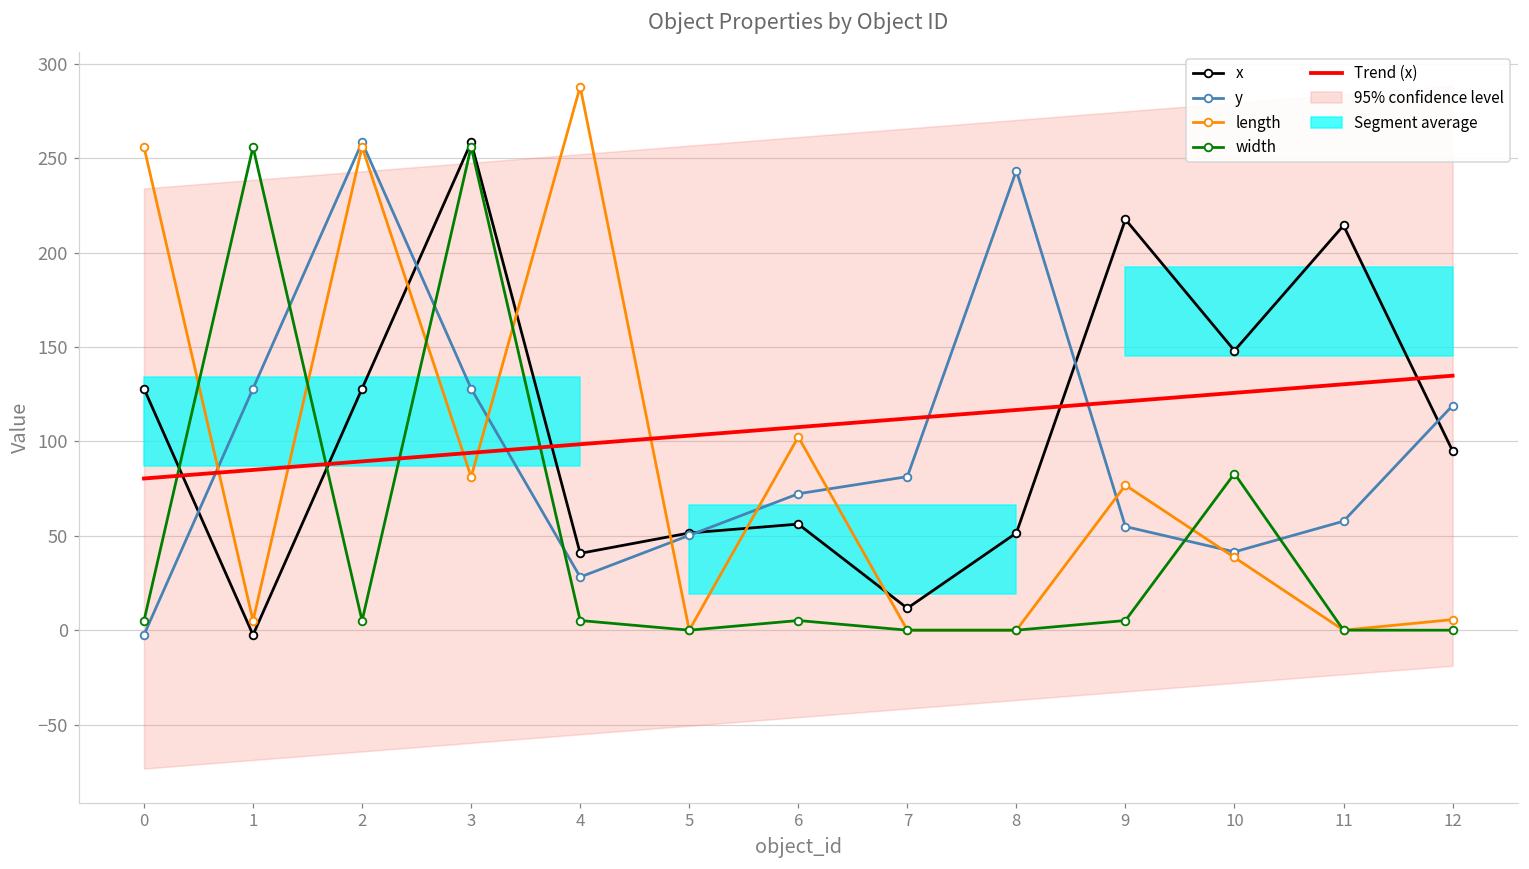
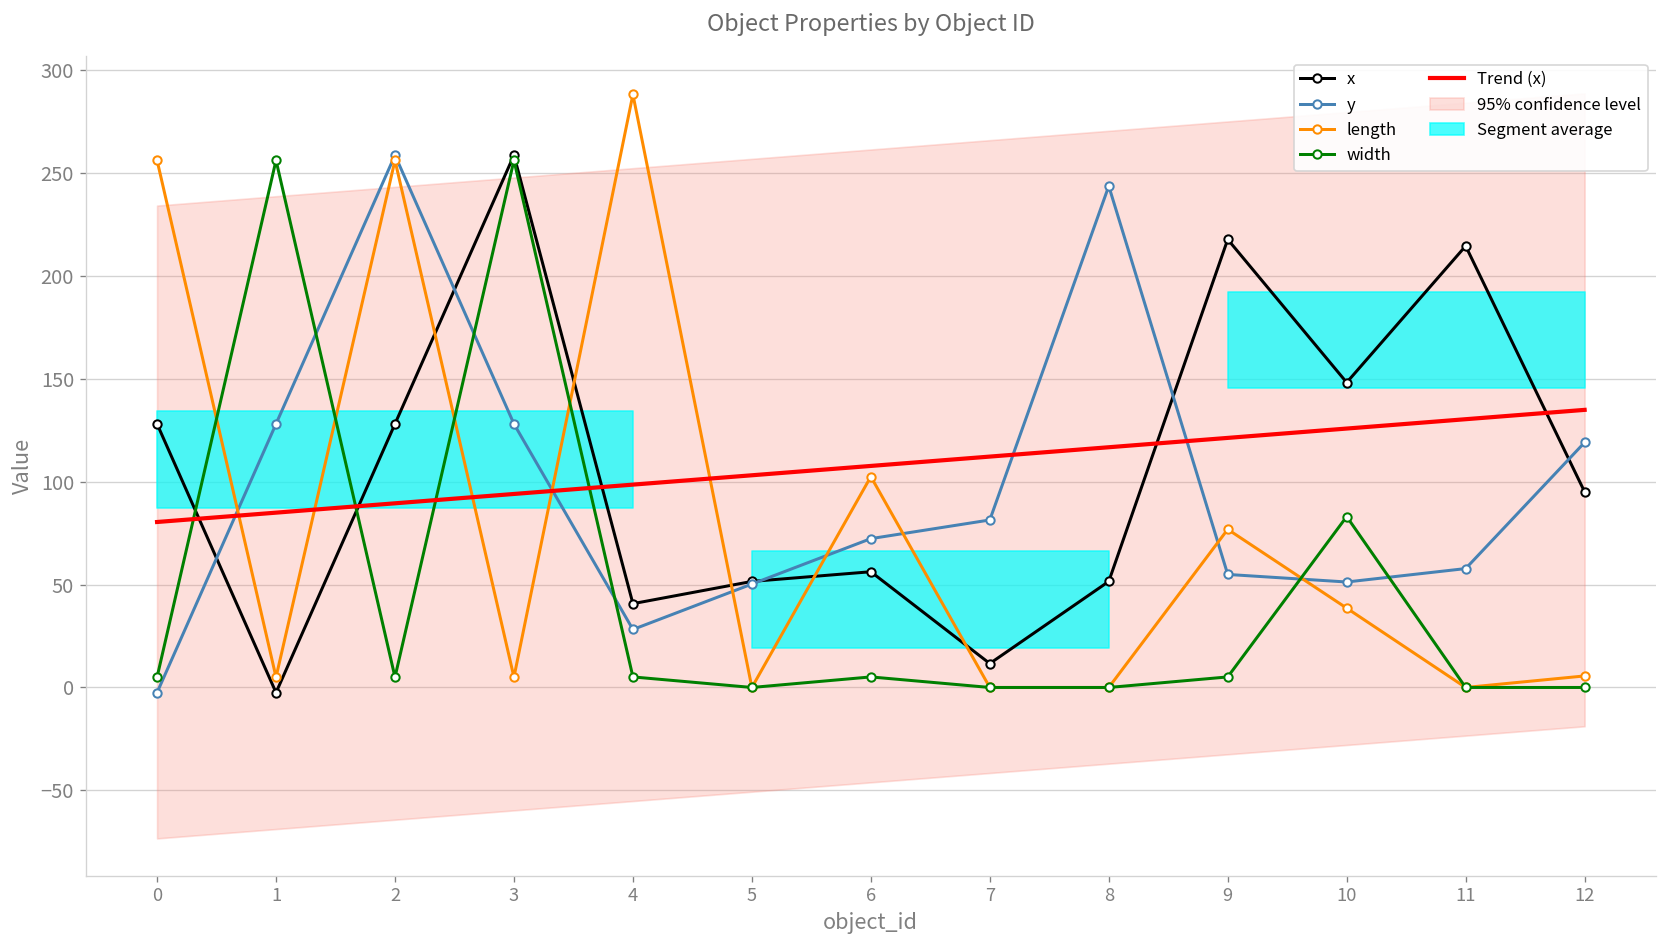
length, 3: 81 -> 5
y, 10: 41 -> 51
